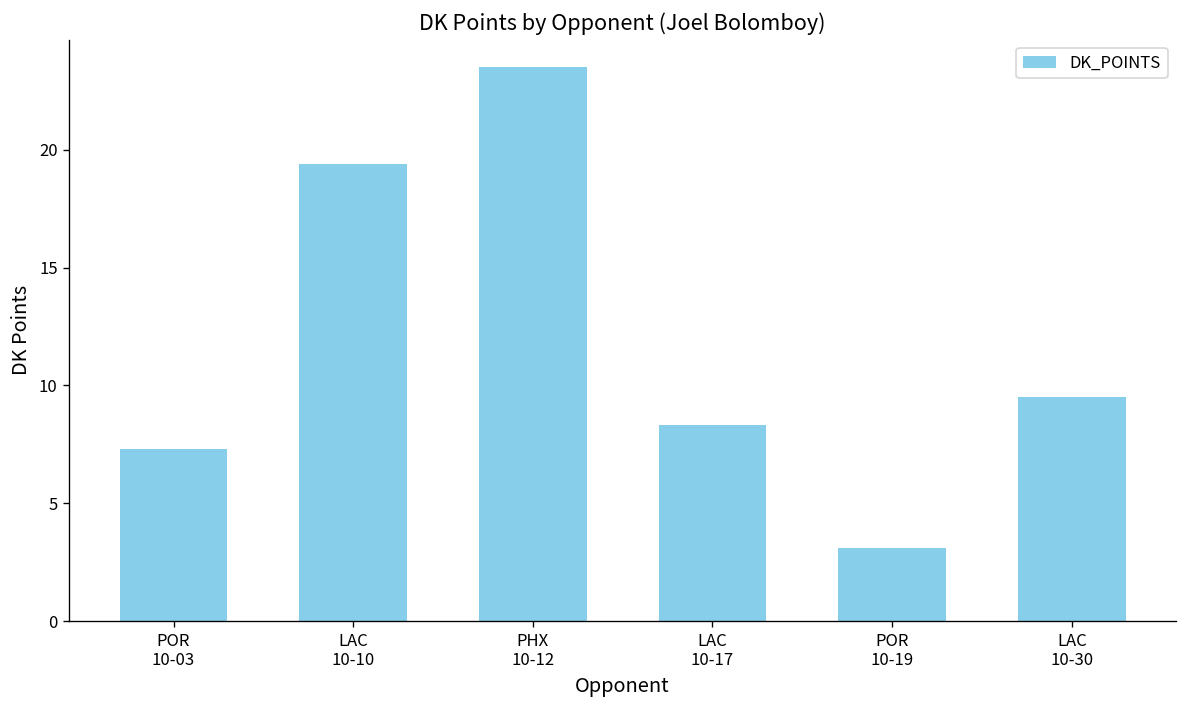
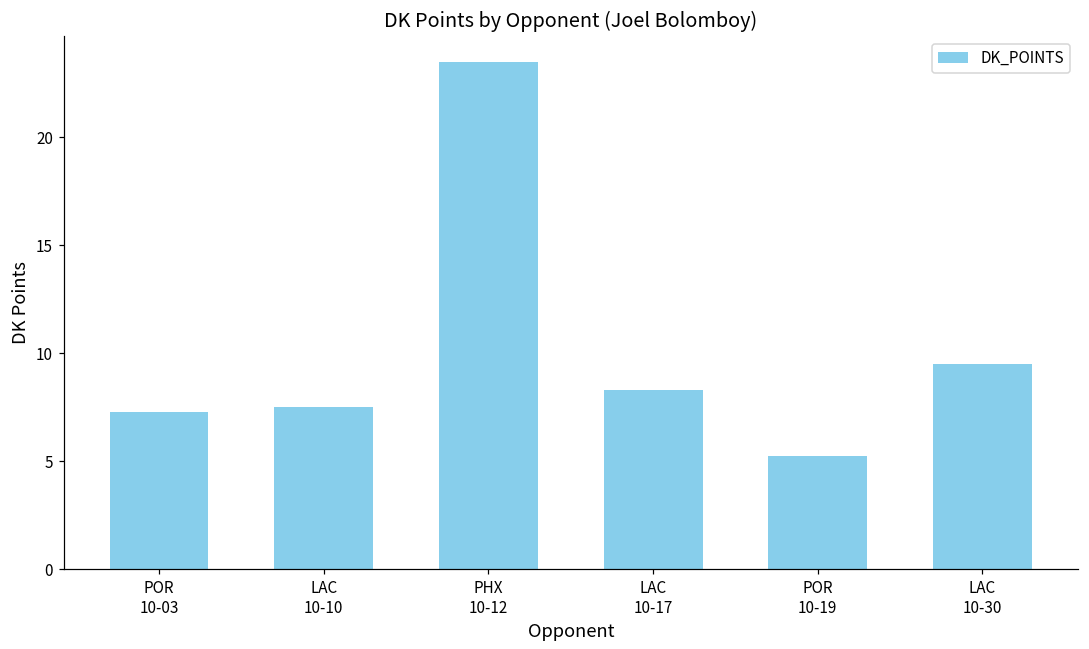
LAC 10-10: 19.4 -> 7.5
POR 10-19: 3.1 -> 5.3
